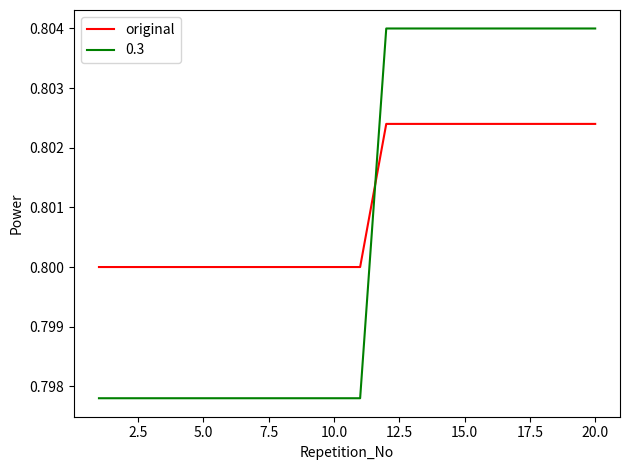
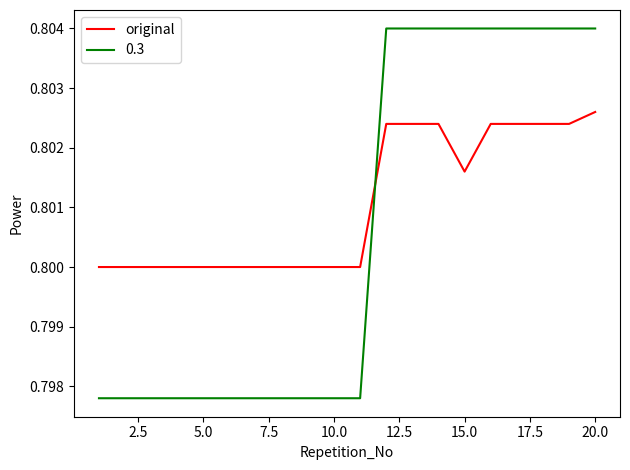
original, 15.0: 0.8024 -> 0.8016
original, 20.0: 0.8024 -> 0.8026
